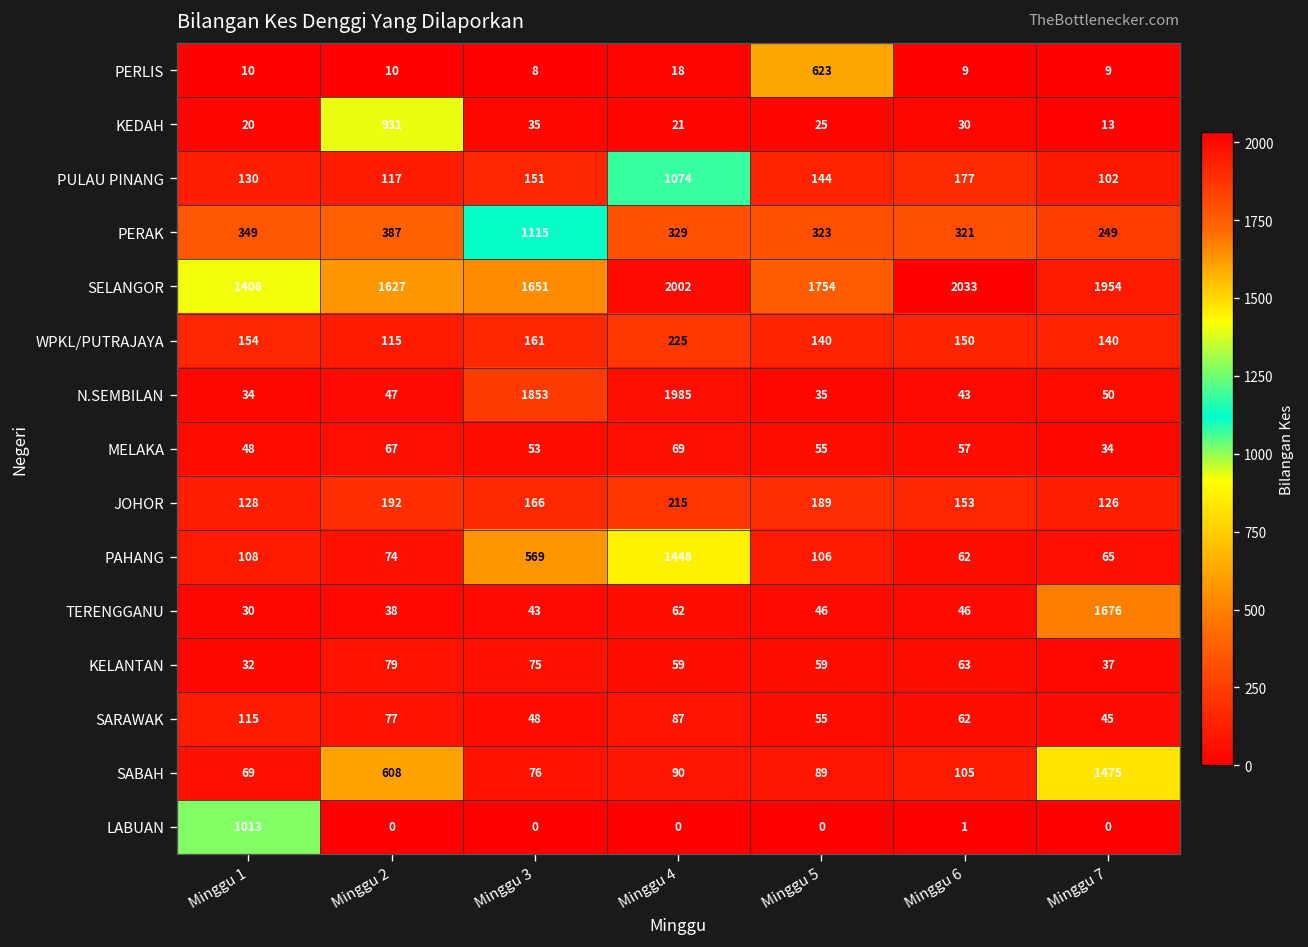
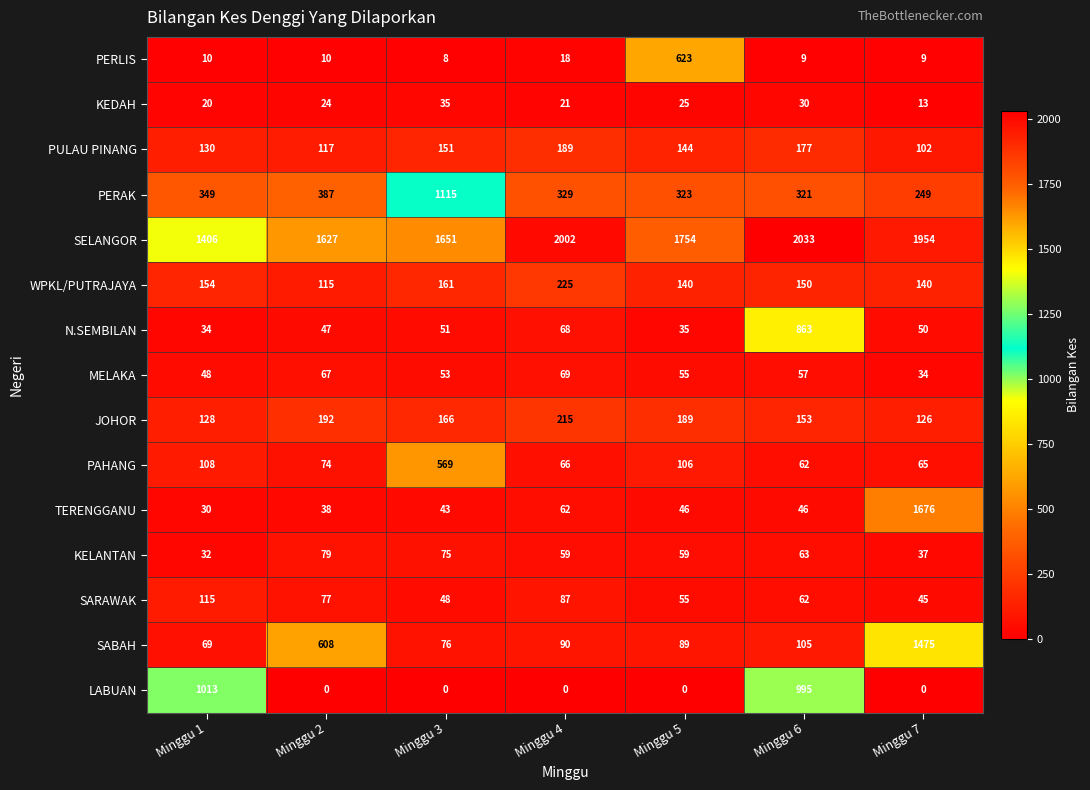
KEDAH, Minggu 2: 931 -> 24
PULAU PINANG, Minggu 4: 1074 -> 189
N.SEMBILAN, Minggu 3: 1853 -> 51
N.SEMBILAN, Minggu 4: 1985 -> 68
N.SEMBILAN, Minggu 6: 43 -> 863
PAHANG, Minggu 4: 1448 -> 66
LABUAN, Minggu 6: 1 -> 995
